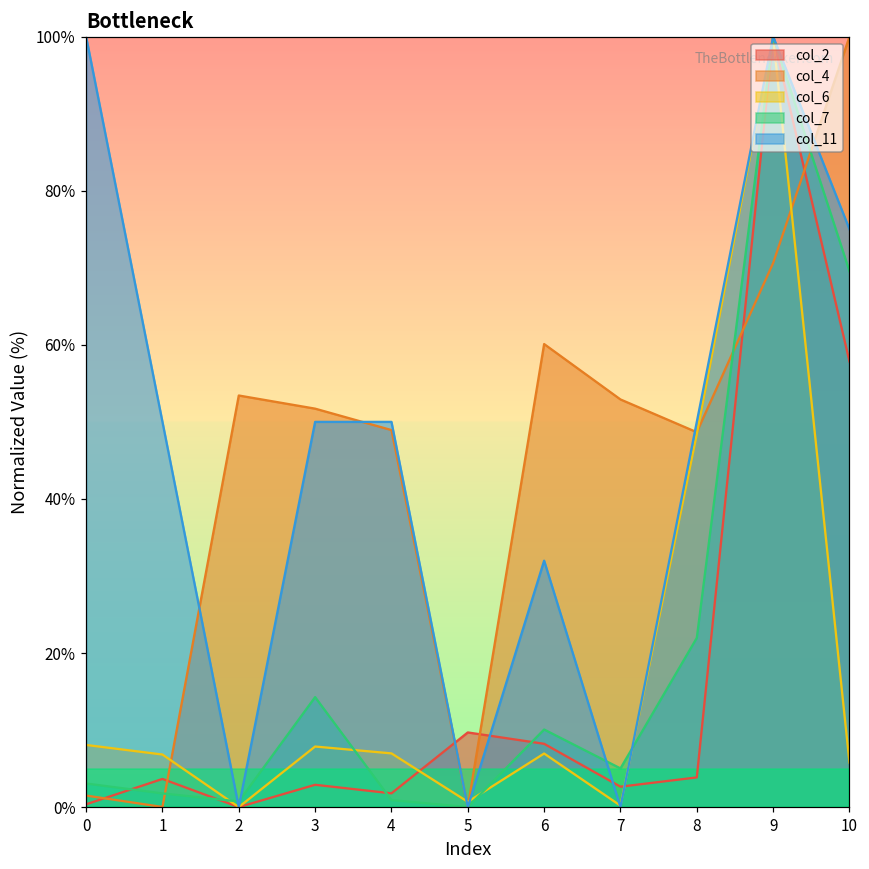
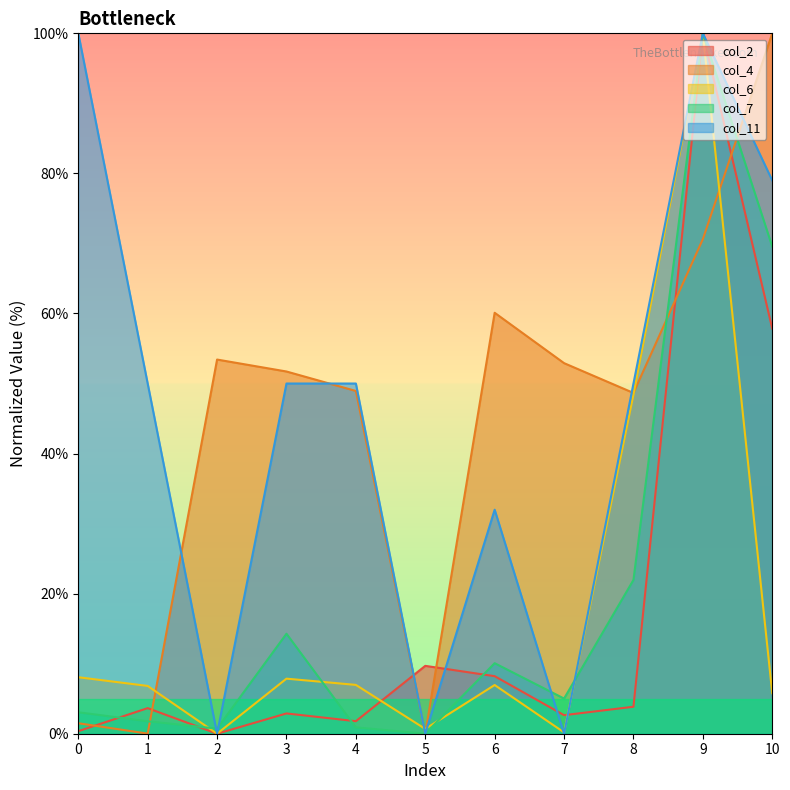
col_11, 10: 75% -> 79%
